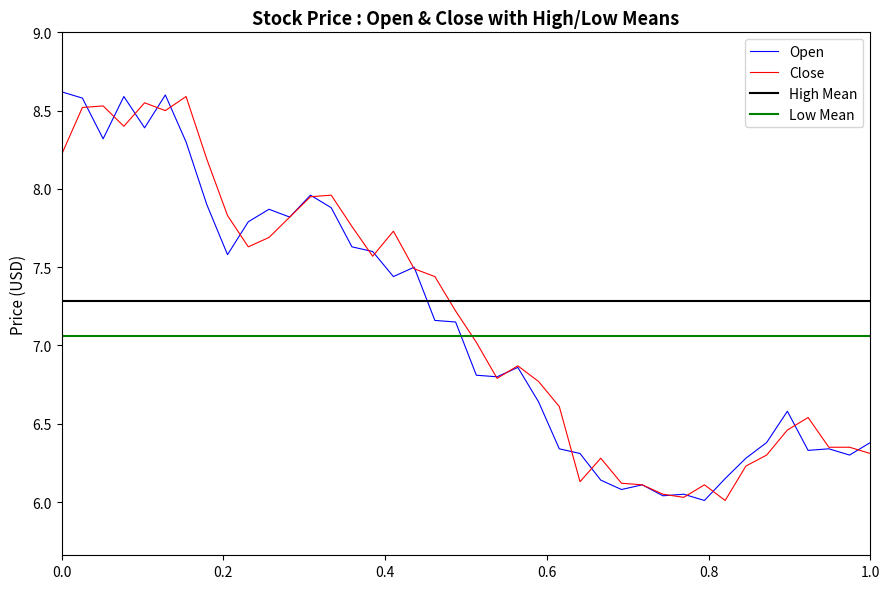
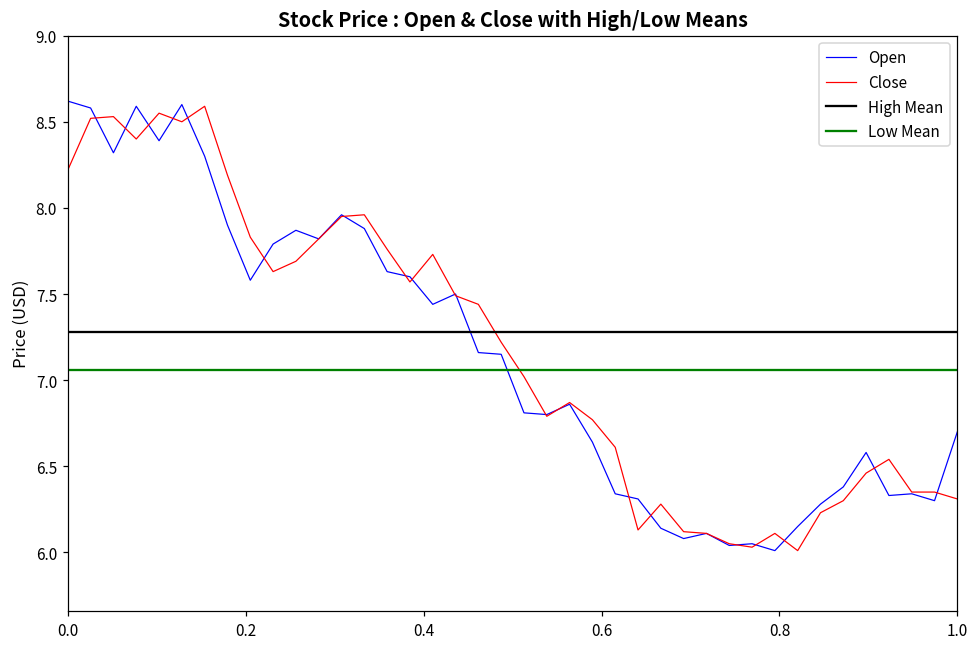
Open, 1.0: 6.38 -> 6.70
